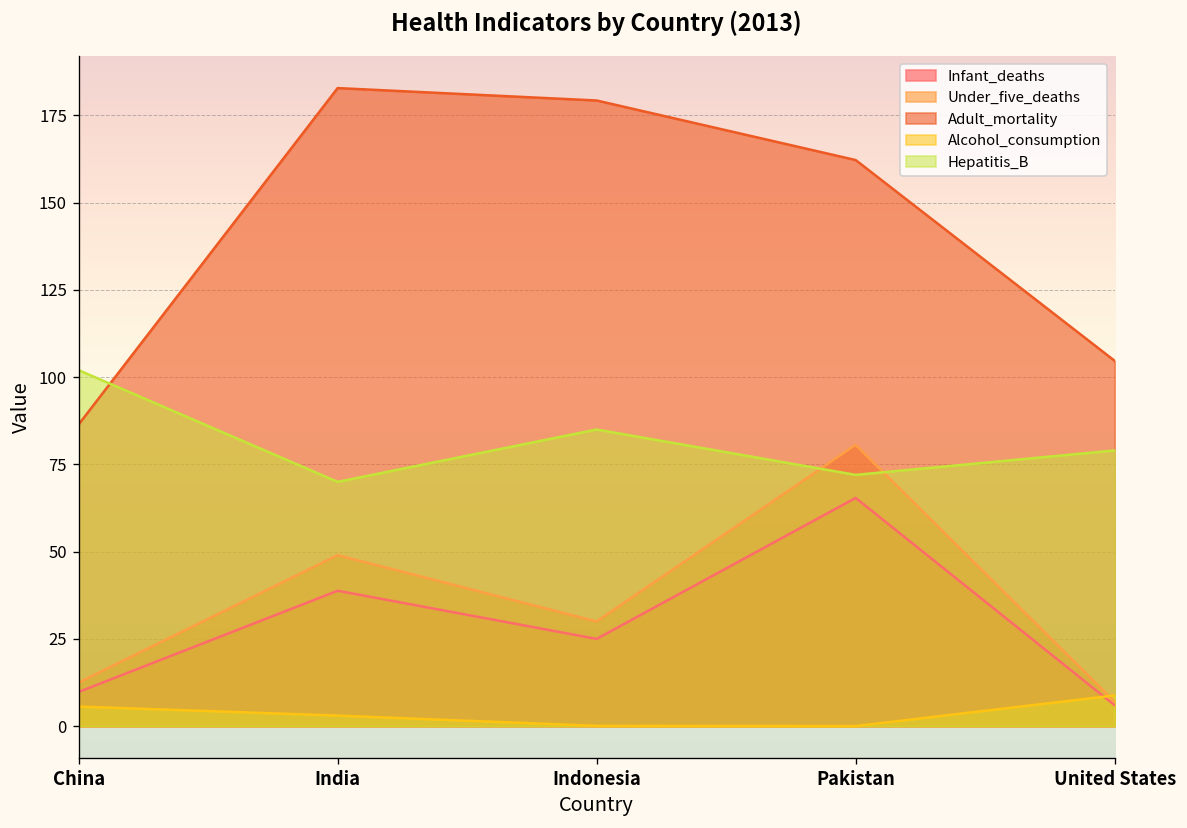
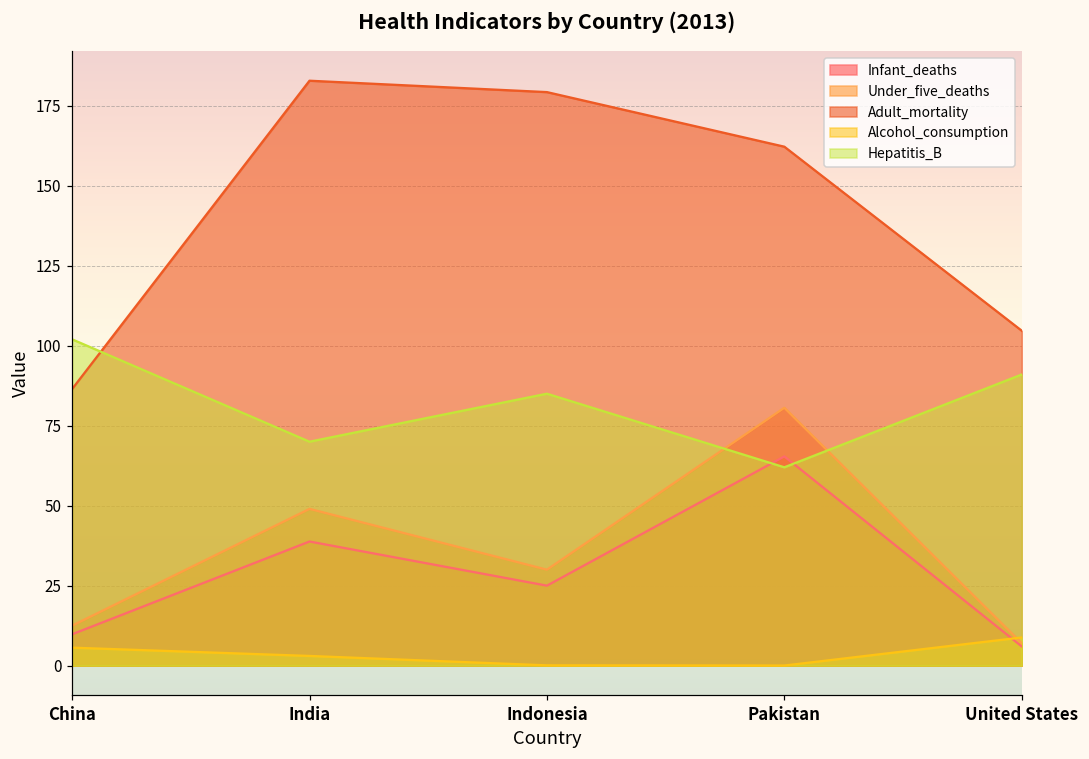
Hepatitis_B, Pakistan: 72 -> 62
Hepatitis_B, United States: 79 -> 91
